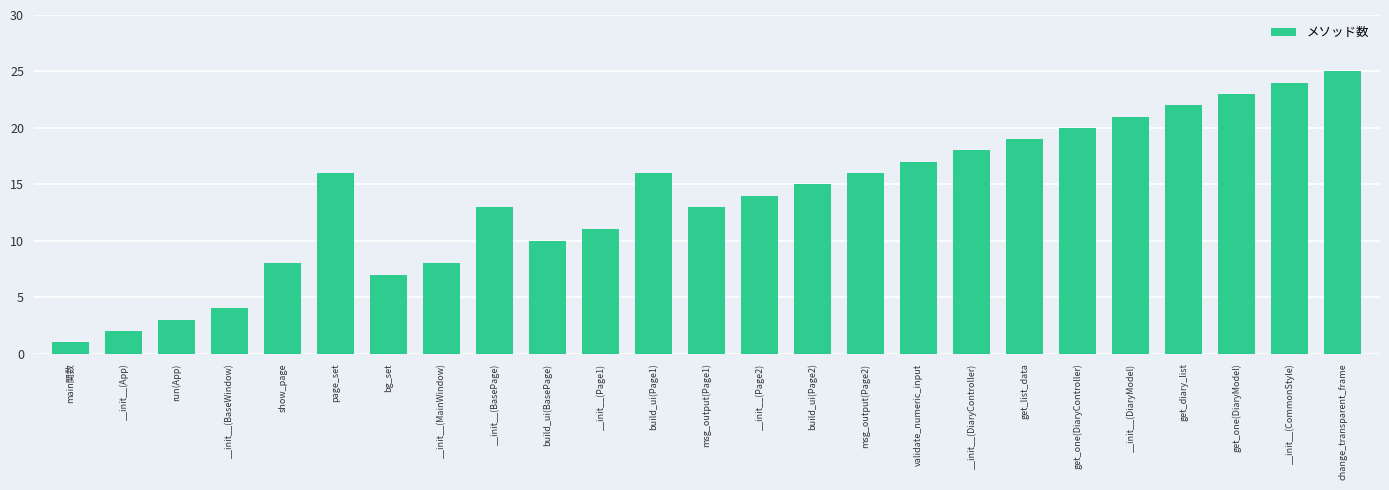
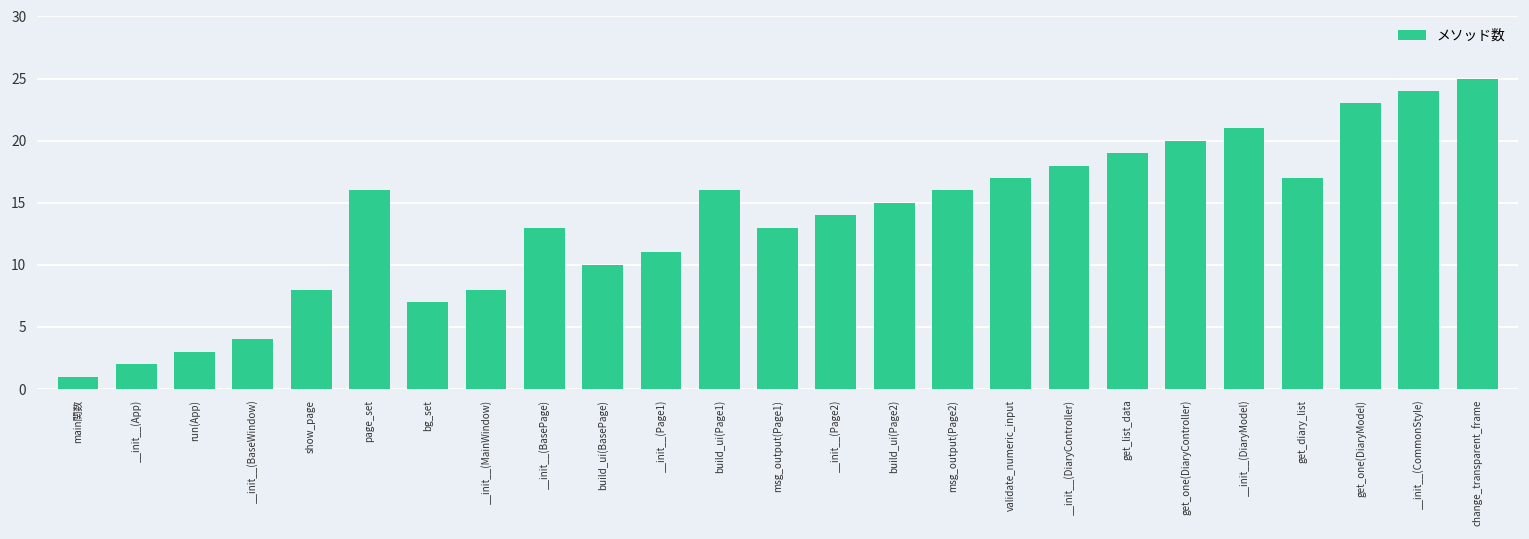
get_diary_list: 22 -> 17
